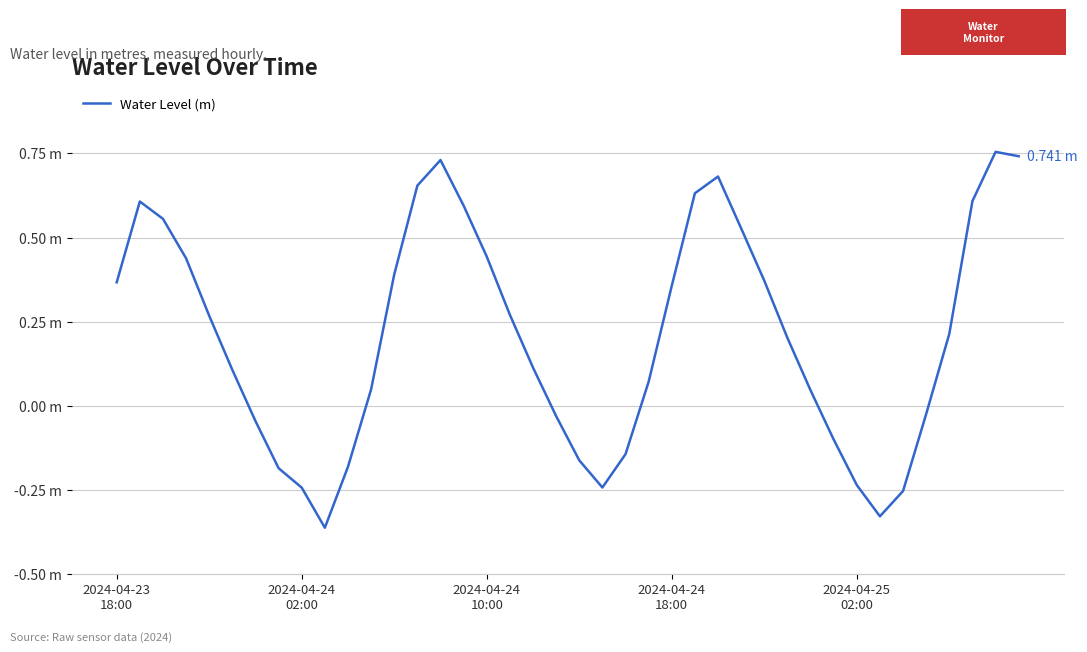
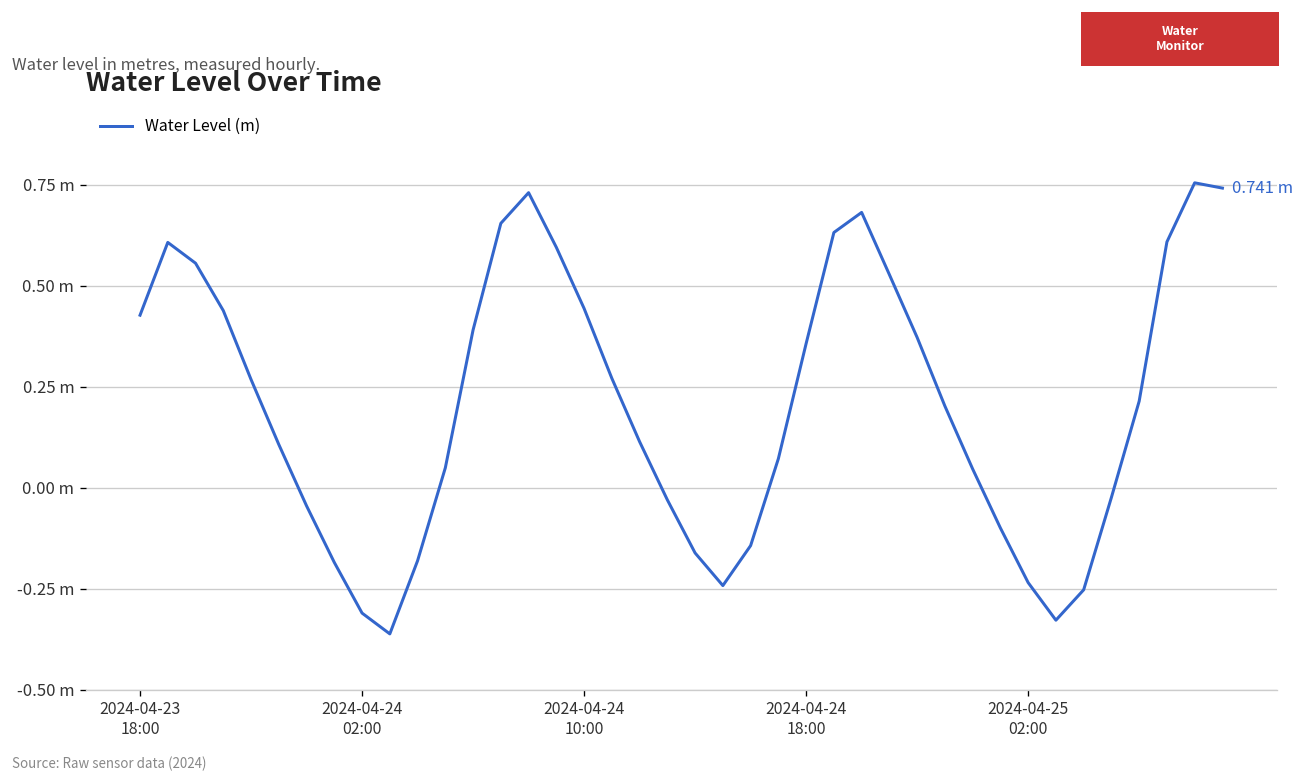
2024-04-23 18:00: 0.37 m -> 0.43 m
2024-04-24 02:00: -0.24 m -> -0.31 m
